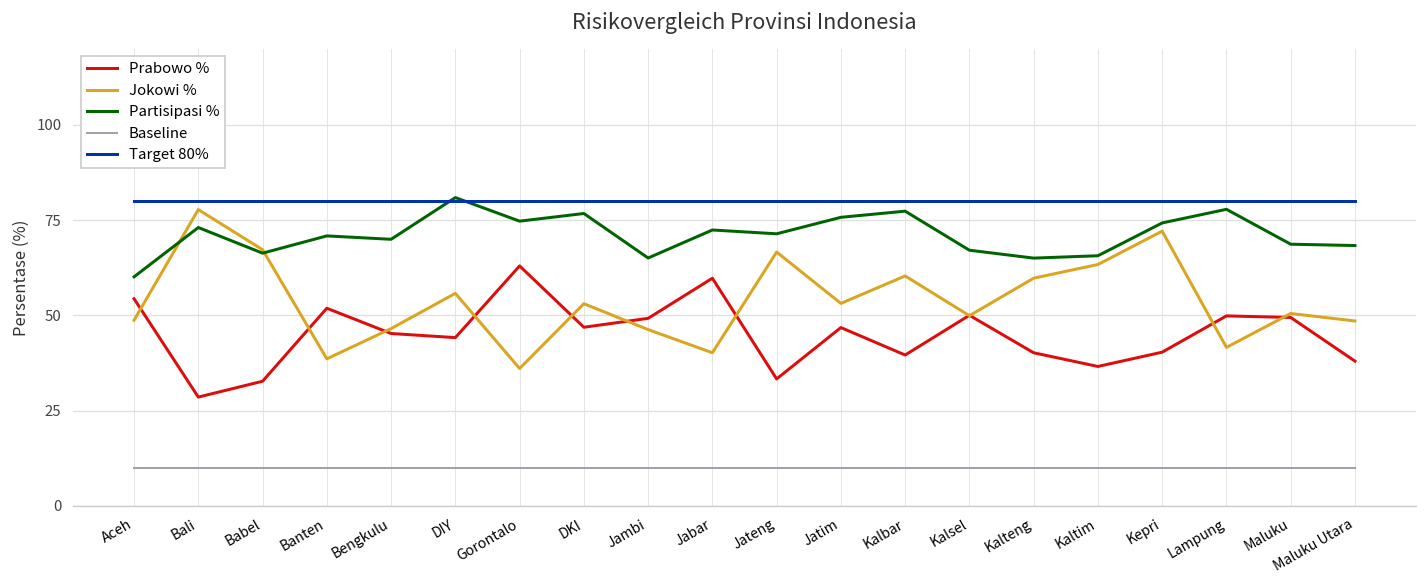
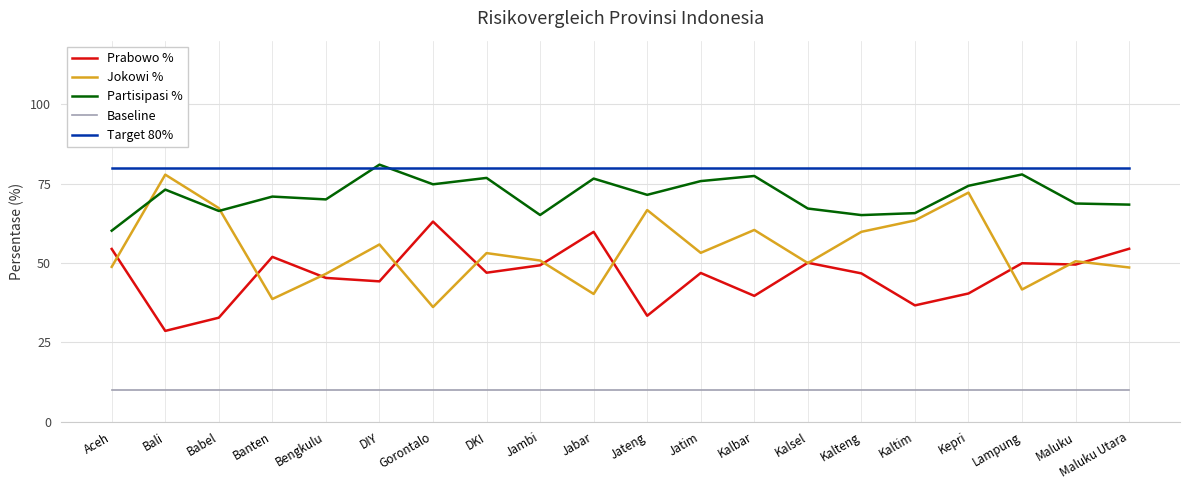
Jokowi %, Jambi: 46 -> 51
Partisipasi %, Jabar: 72 -> 77
Prabowo %, Kalteng: 40 -> 47
Prabowo %, Maluku Utara: 38 -> 54
